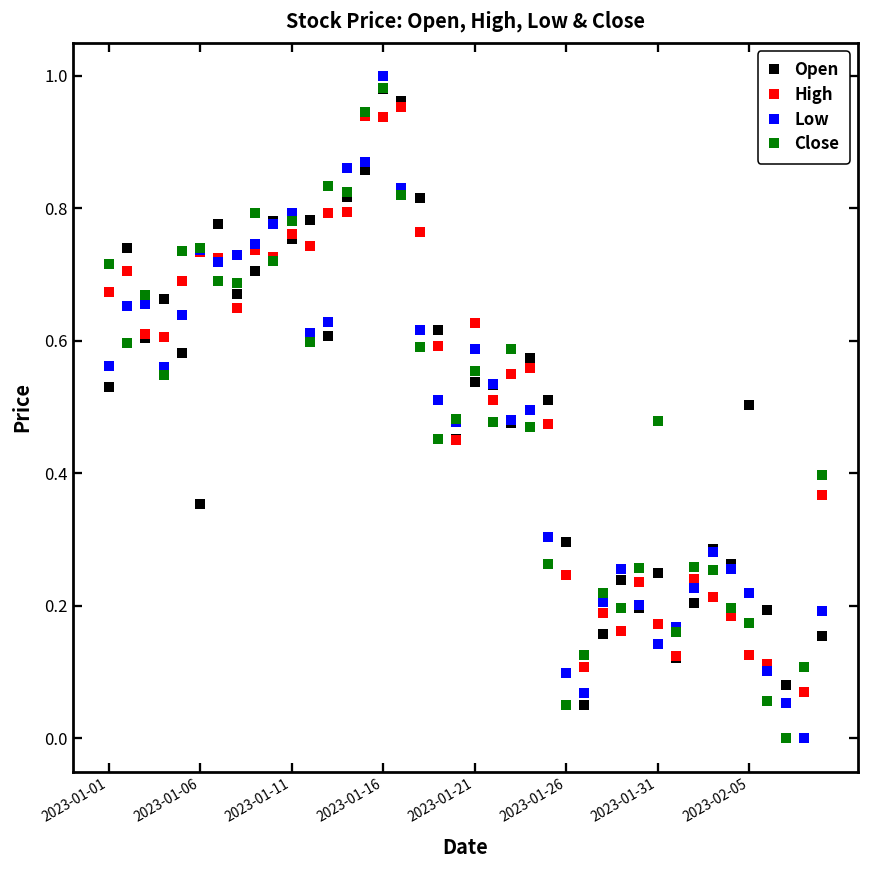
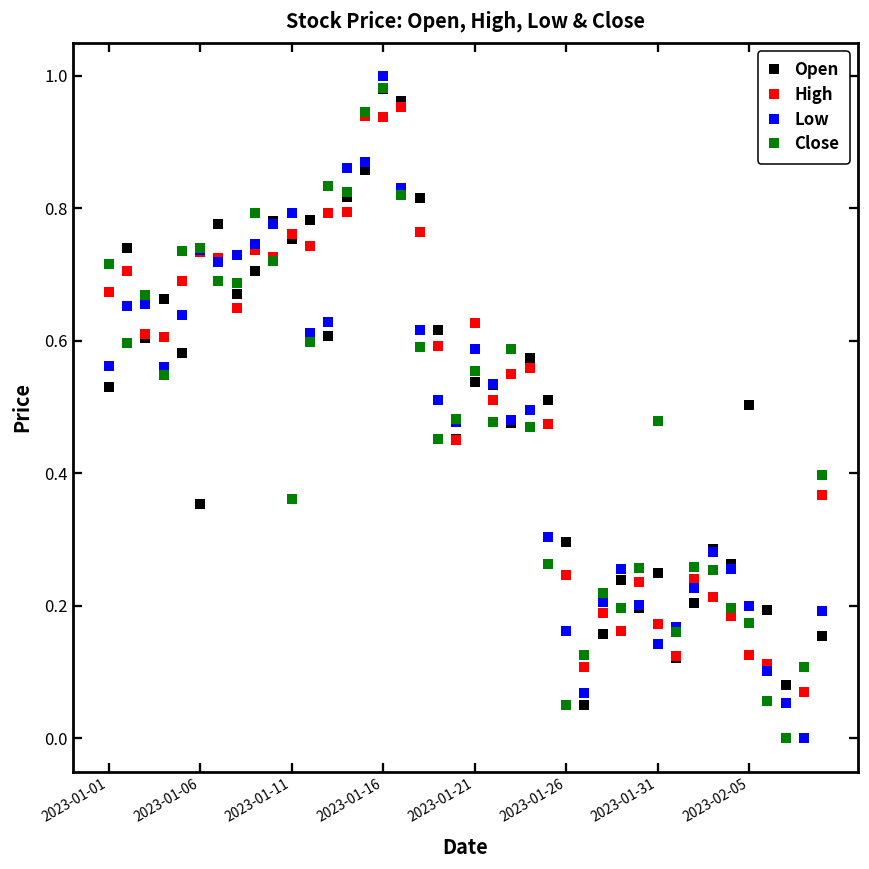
Close, 2023-01-11: 0.78 -> 0.36
Low, 2023-01-26: 0.10 -> 0.16
Low, 2023-02-05: 0.22 -> 0.20
